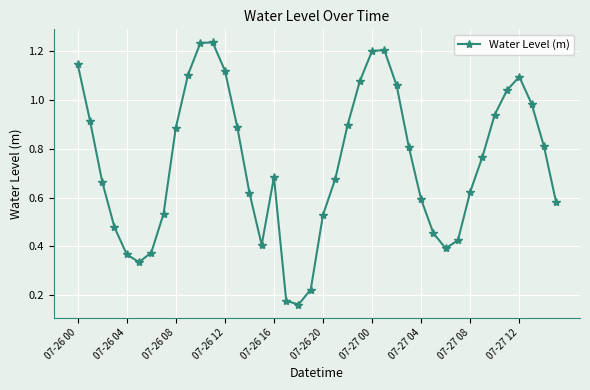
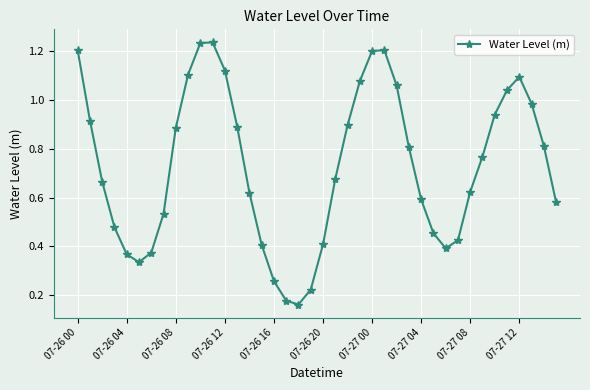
07-26 00: 1.15 -> 1.20
07-26 16: 0.68 -> 0.26
07-26 20: 0.53 -> 0.41
